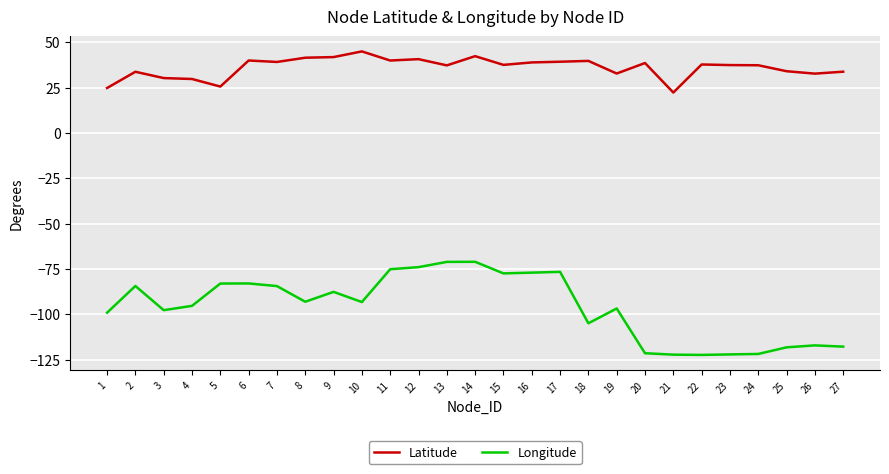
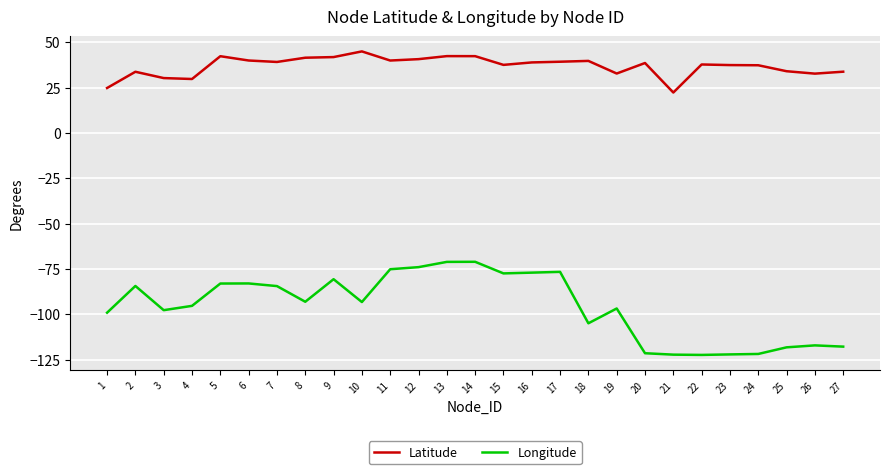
Latitude, 5: 26 -> 42
Longitude, 9: -88 -> -81
Latitude, 13: 37 -> 42
